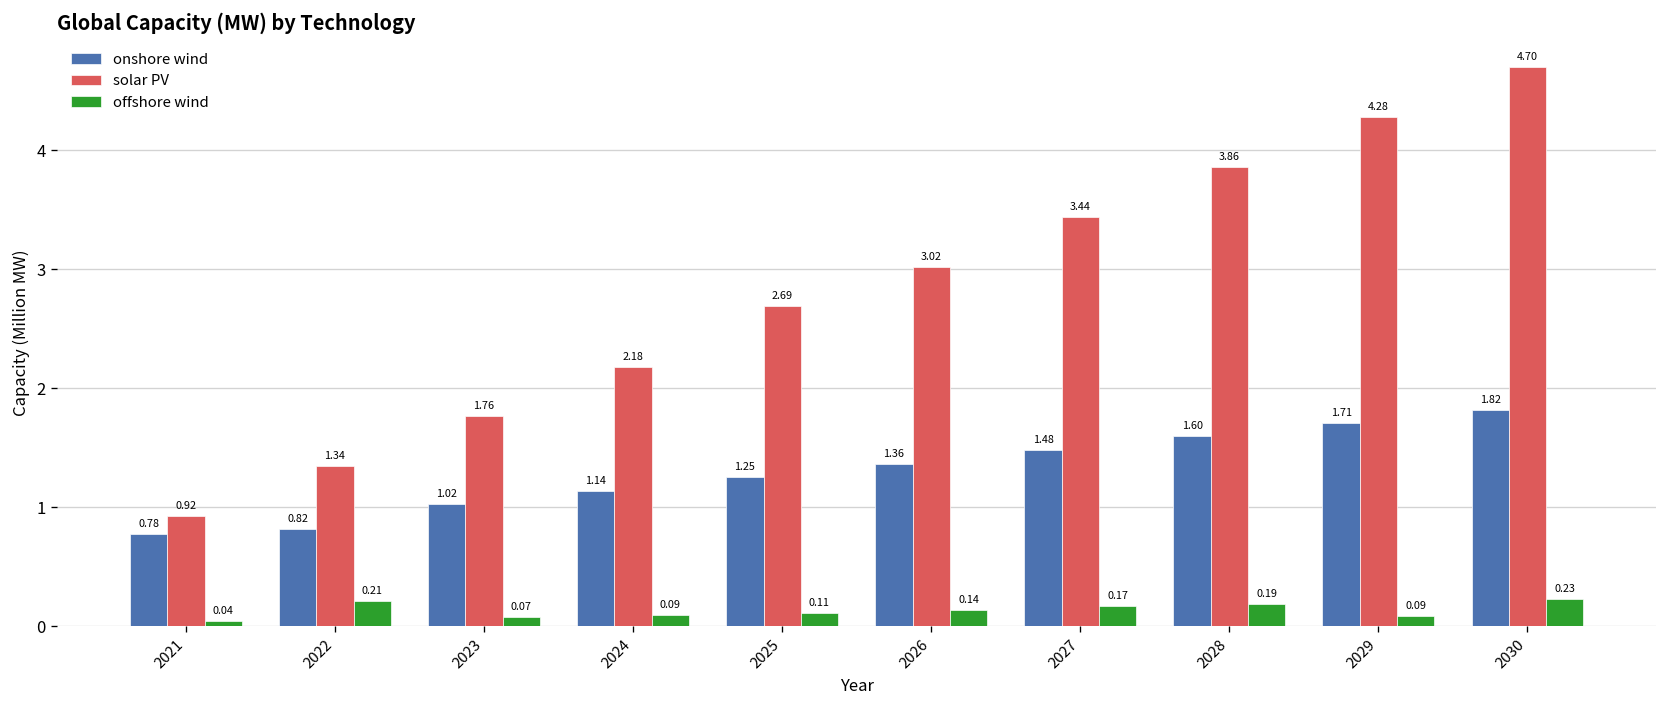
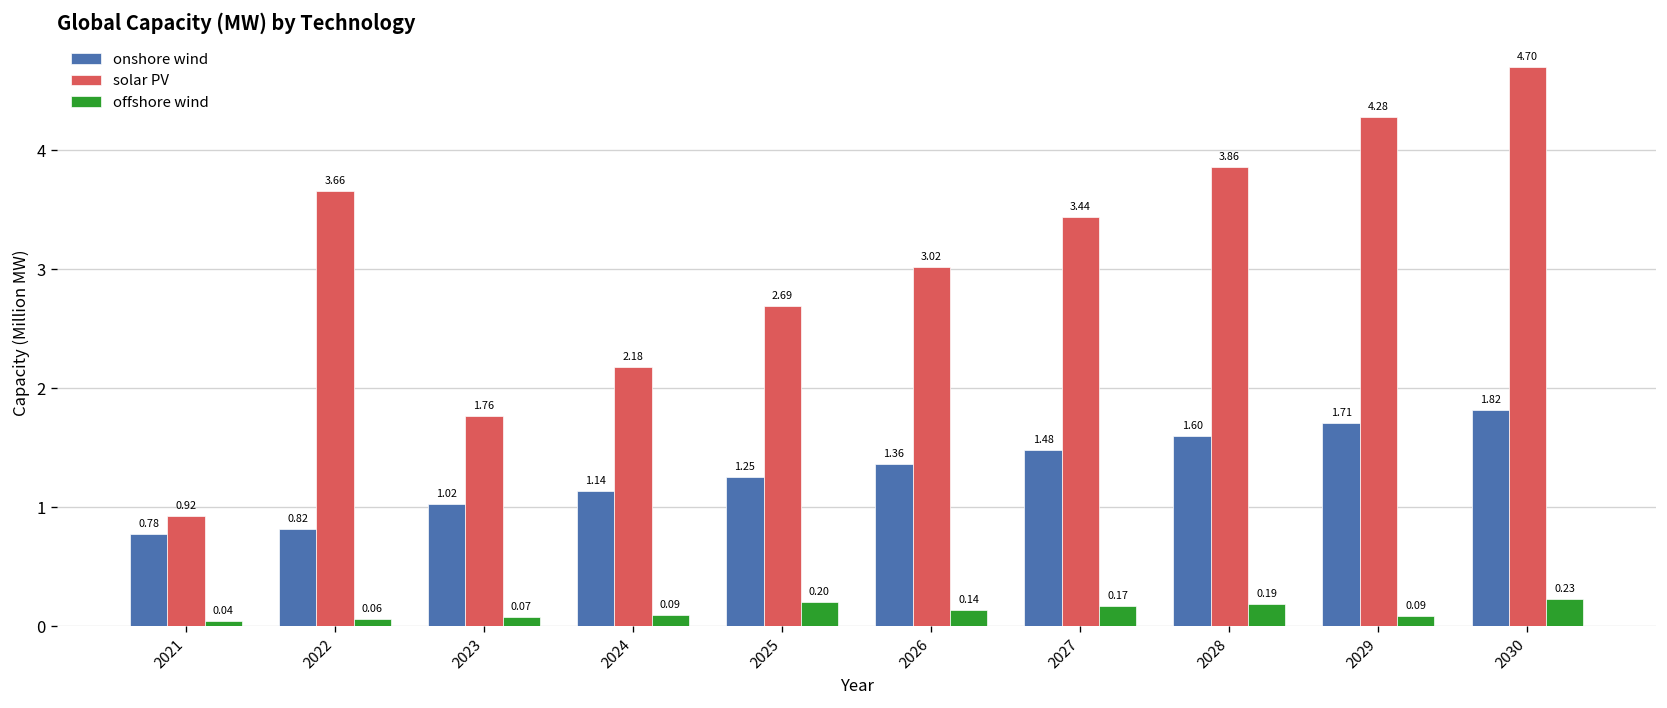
solar PV, 2022: 1.34 -> 3.66
offshore wind, 2022: 0.21 -> 0.06
offshore wind, 2025: 0.11 -> 0.20
